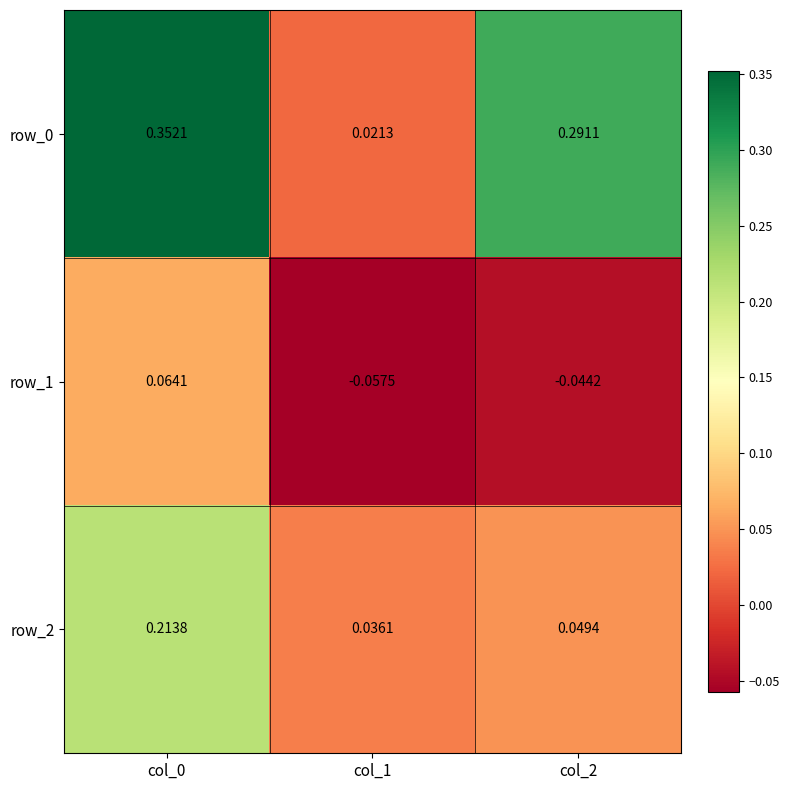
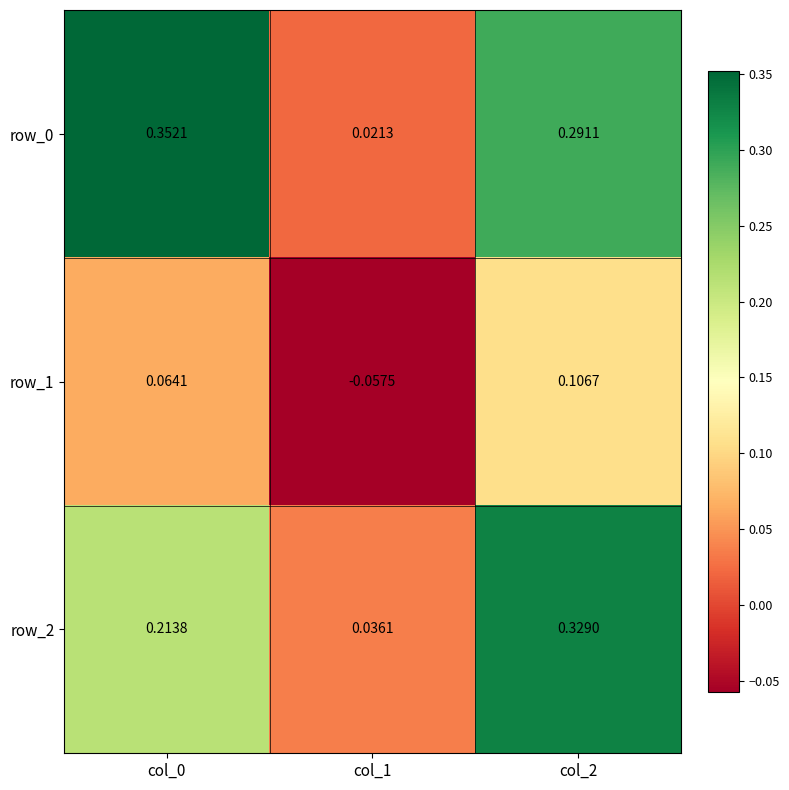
row_1, col_2: -0.0442 -> 0.1067
row_2, col_2: 0.0494 -> 0.3290
